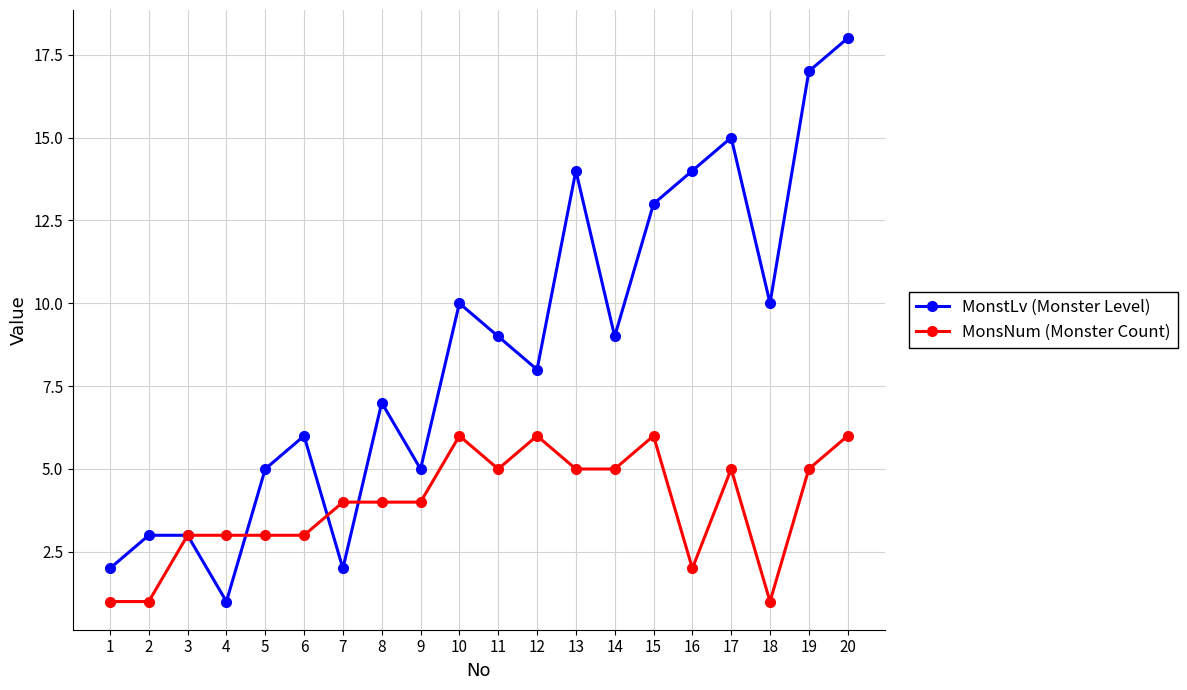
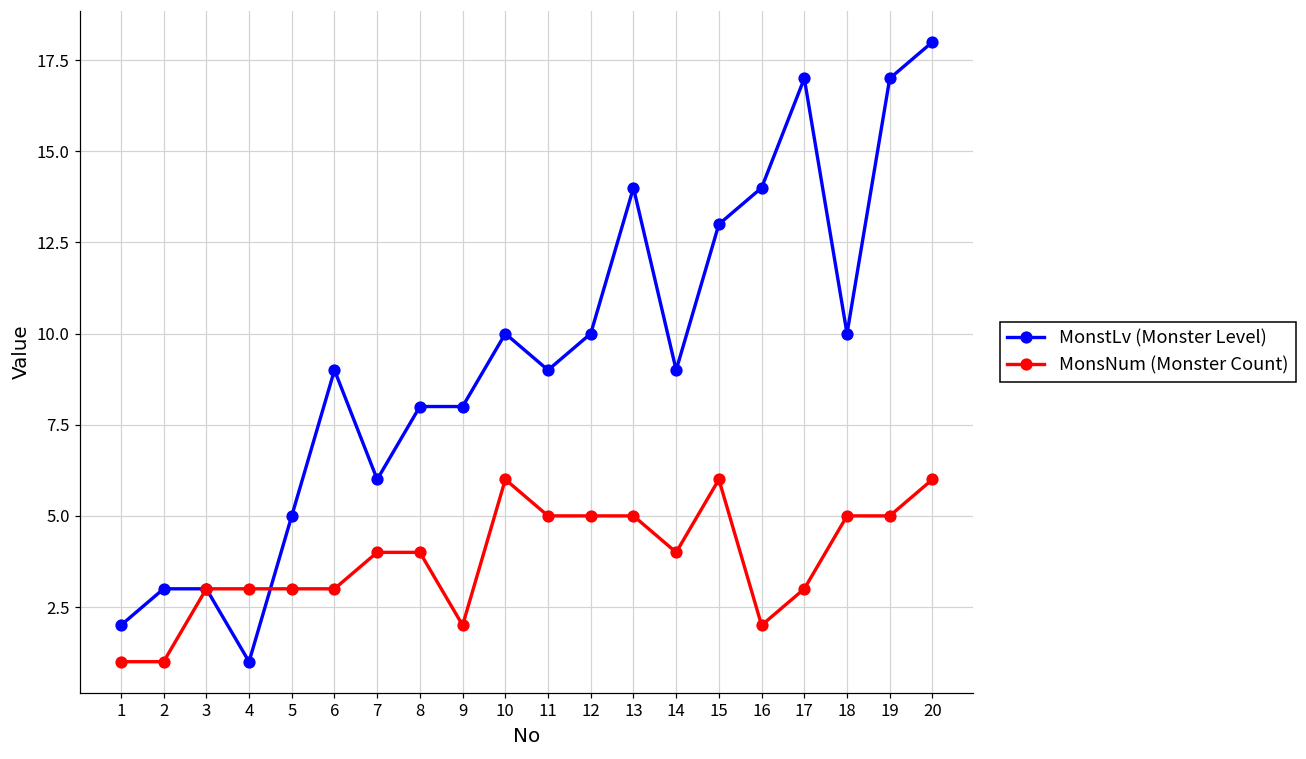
MonstLv (Monster Level), 6: 6 -> 9
MonstLv (Monster Level), 7: 2 -> 6
MonstLv (Monster Level), 8: 7 -> 8
MonstLv (Monster Level), 9: 5 -> 8
MonsNum (Monster Count), 9: 4 -> 2
MonstLv (Monster Level), 12: 8 -> 10
MonsNum (Monster Count), 12: 6 -> 5
MonsNum (Monster Count), 14: 5 -> 4
MonstLv (Monster Level), 17: 15 -> 17
MonsNum (Monster Count), 17: 5 -> 3
MonsNum (Monster Count), 18: 1 -> 5
